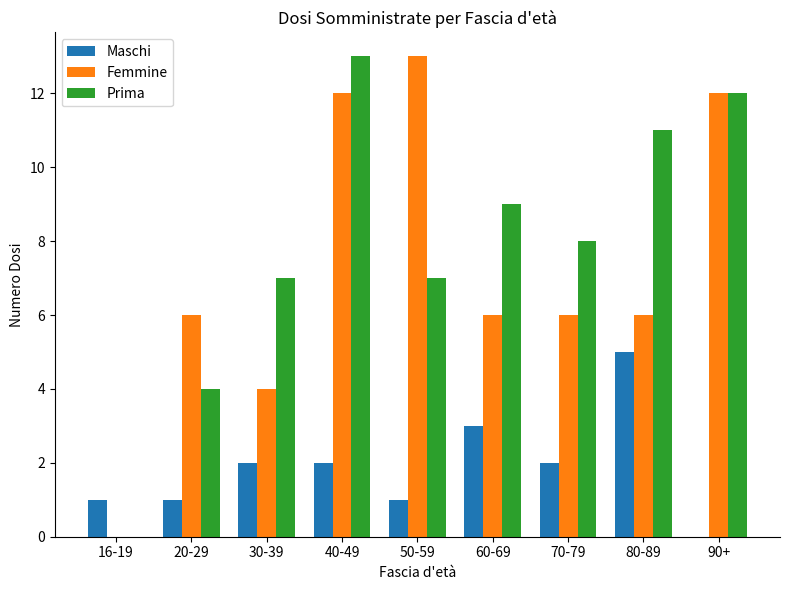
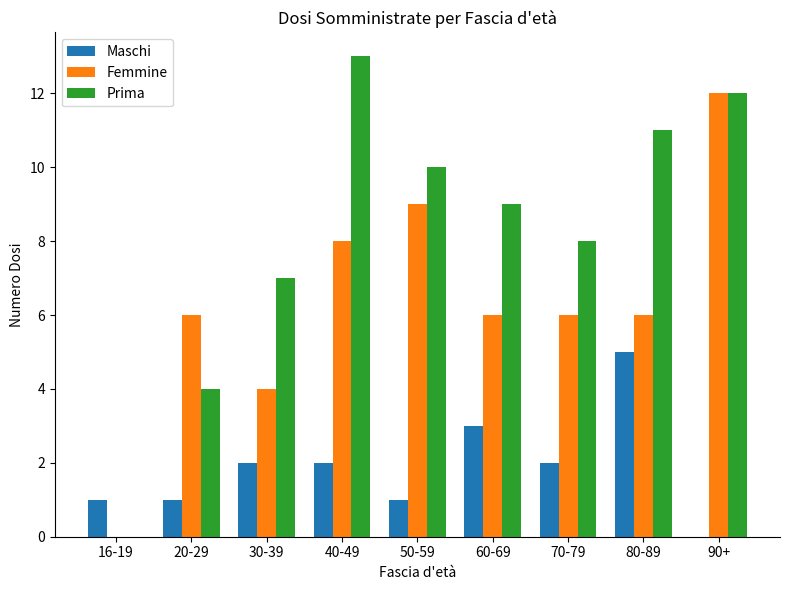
Femmine, 40-49: 12 -> 8
Femmine, 50-59: 13 -> 9
Prima, 50-59: 7 -> 10
